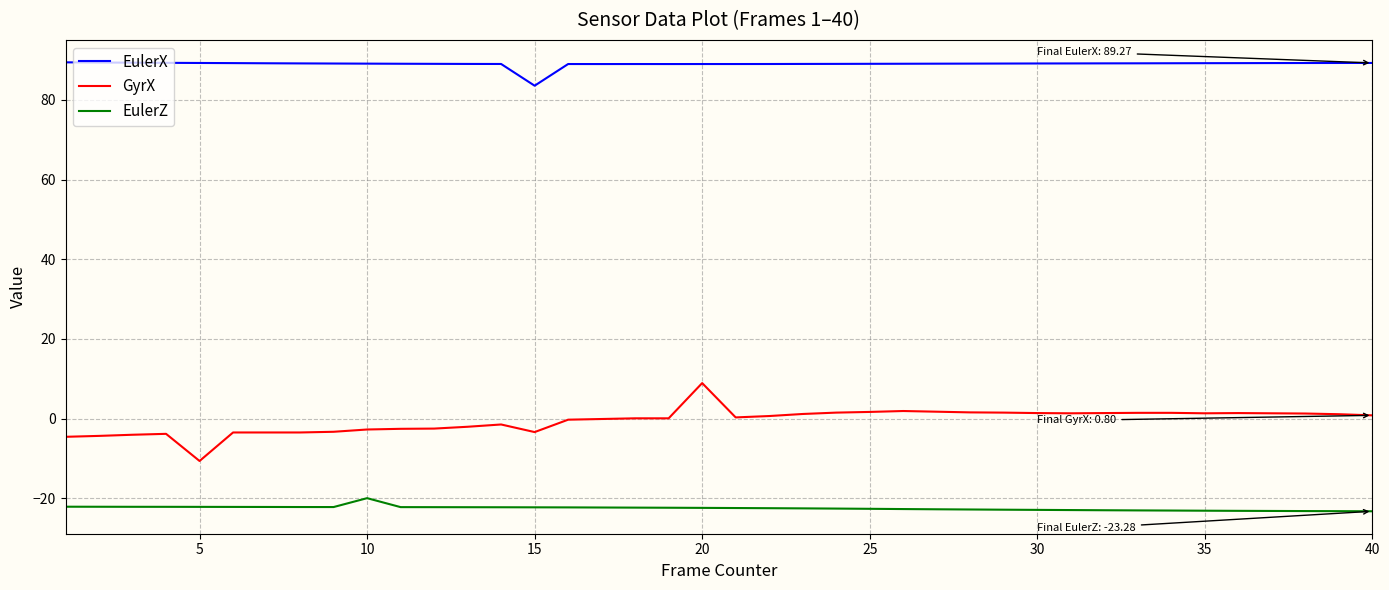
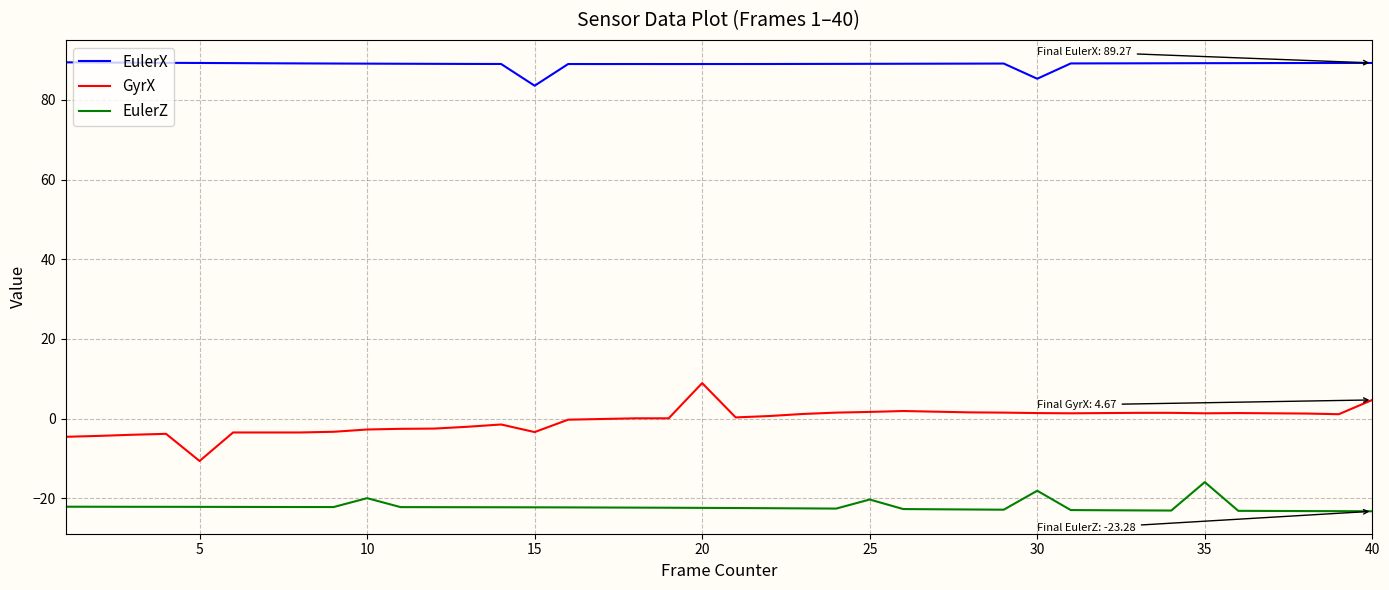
EulerZ, 25: -23 -> -20
EulerX, 30: 89 -> 85
EulerZ, 30: -23 -> -18
EulerZ, 35: -23 -> -16
GyrX, 40: 0.80 -> 4.67
